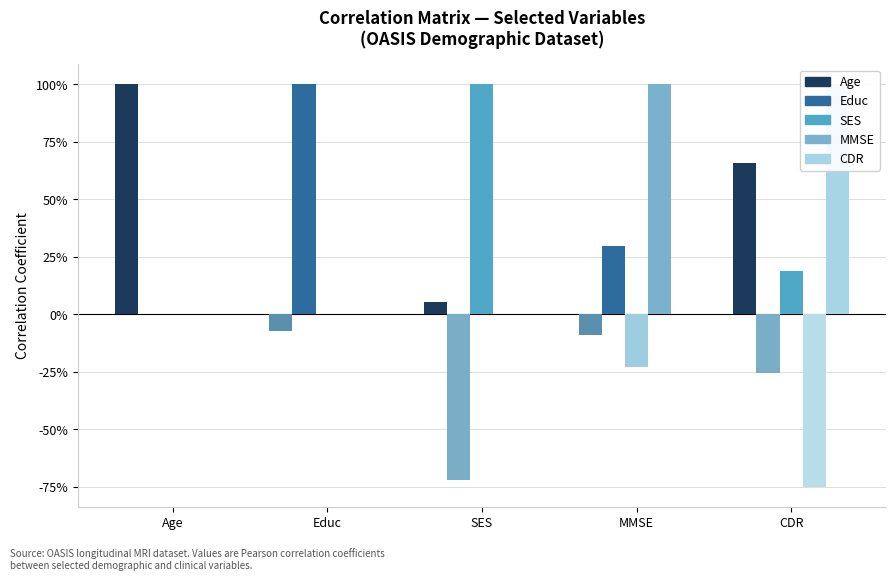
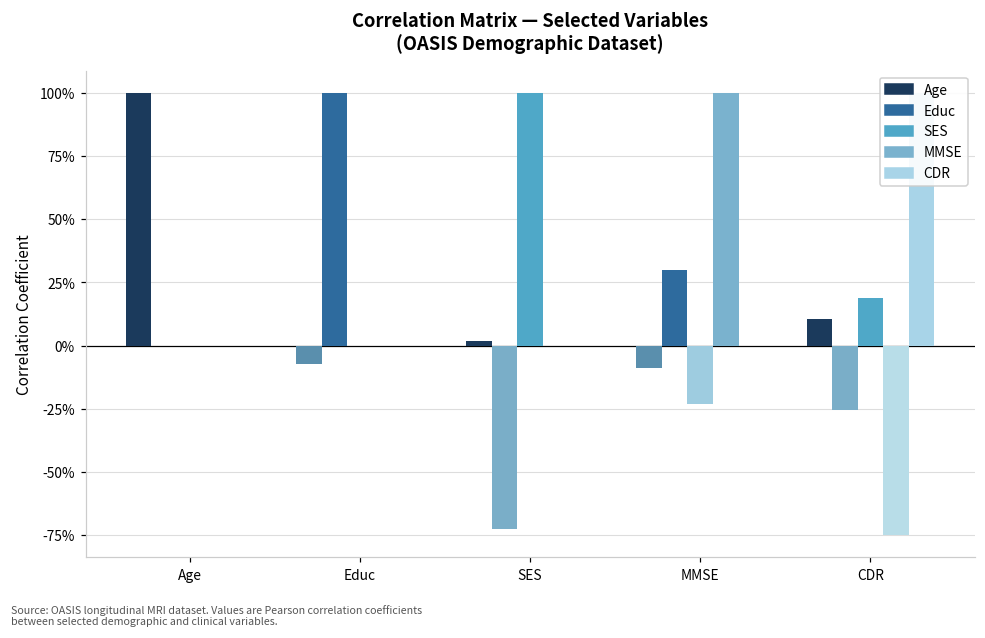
Age, SES: 5% -> 2%
Age, CDR: 66% -> 11%
